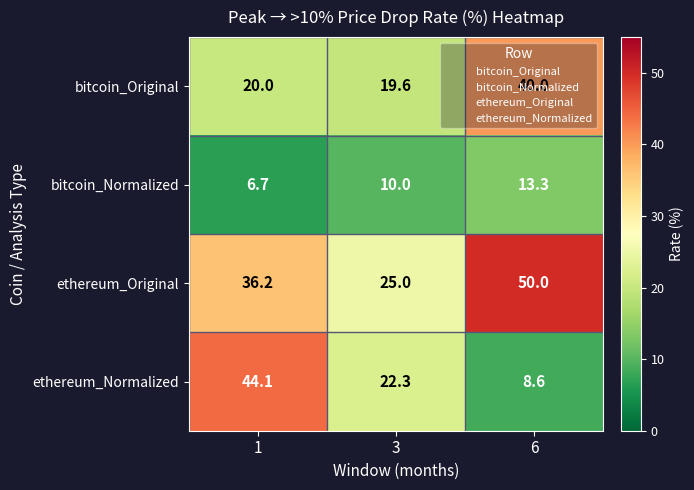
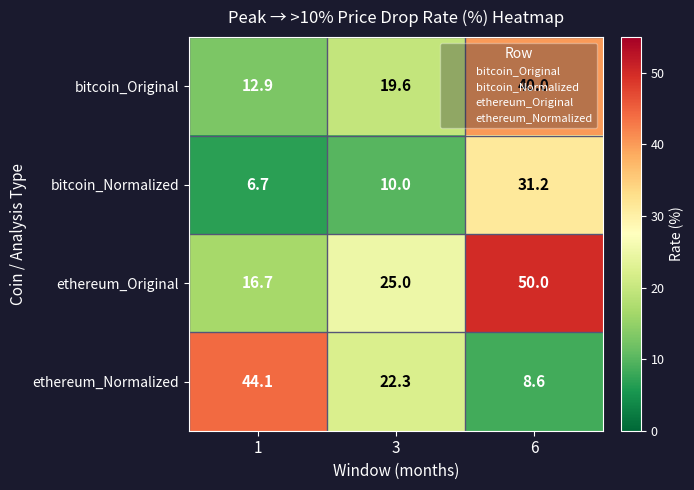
bitcoin_Original, 1: 20.0 -> 12.9
bitcoin_Normalized, 6: 13.3 -> 31.2
ethereum_Original, 1: 36.2 -> 16.7
